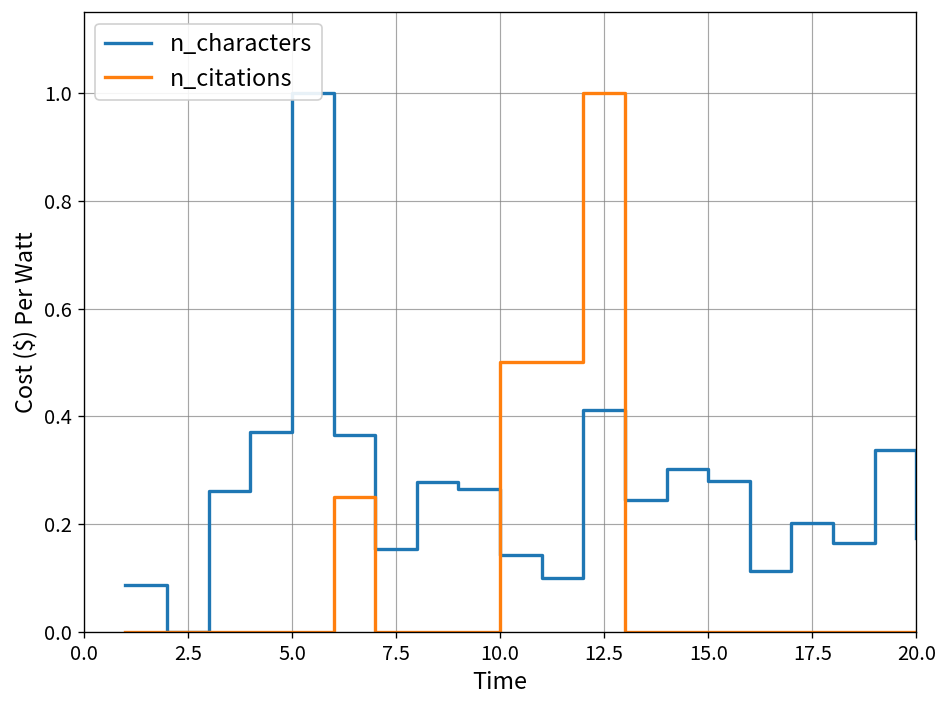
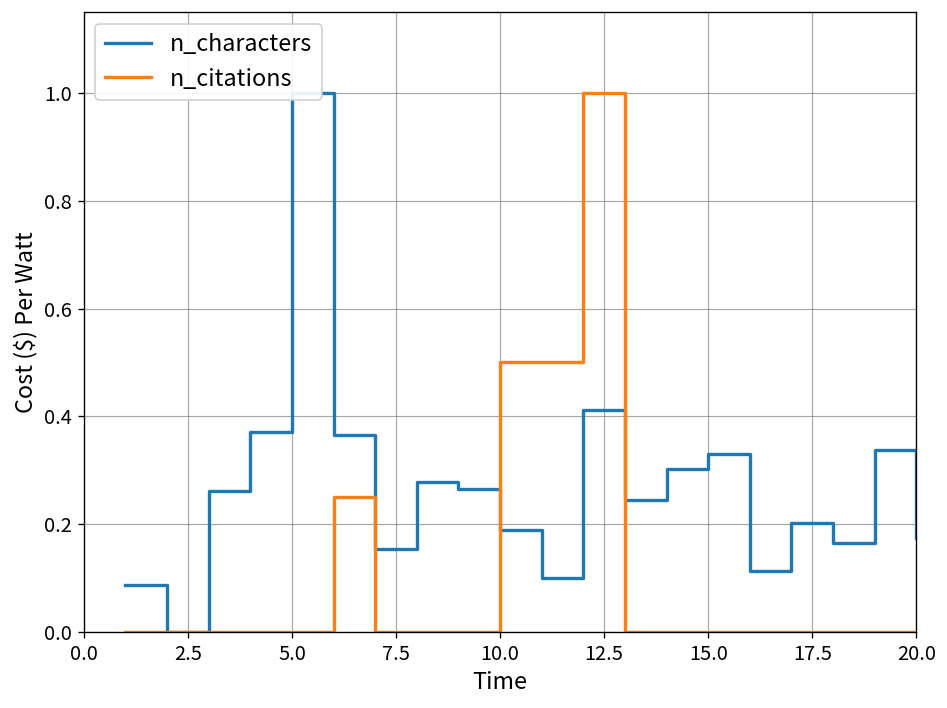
n_characters, 10.0: 0.14 -> 0.19
n_characters, 15.0: 0.28 -> 0.33
